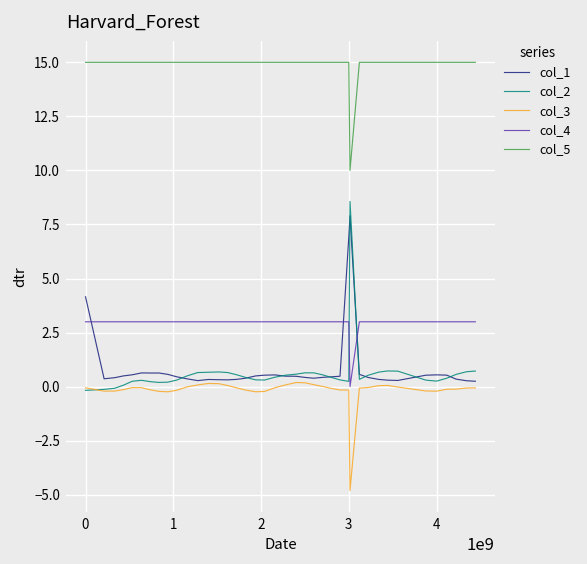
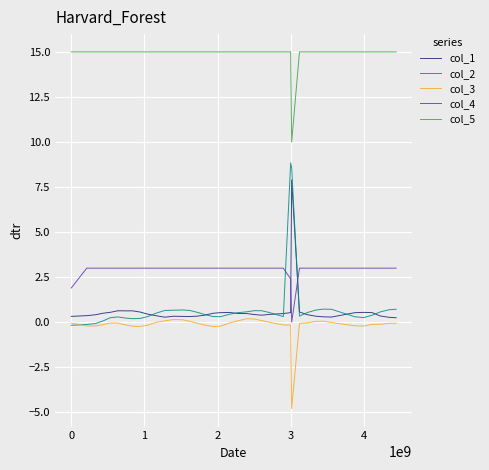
col_1, 0: 4.2 -> 0.3
col_4, 0: 3.0 -> 1.9
col_1, 3: 6.9 -> 0.5
col_2, 3: 0.2 -> 8.8
col_4, 3: 3.0 -> 2.4
